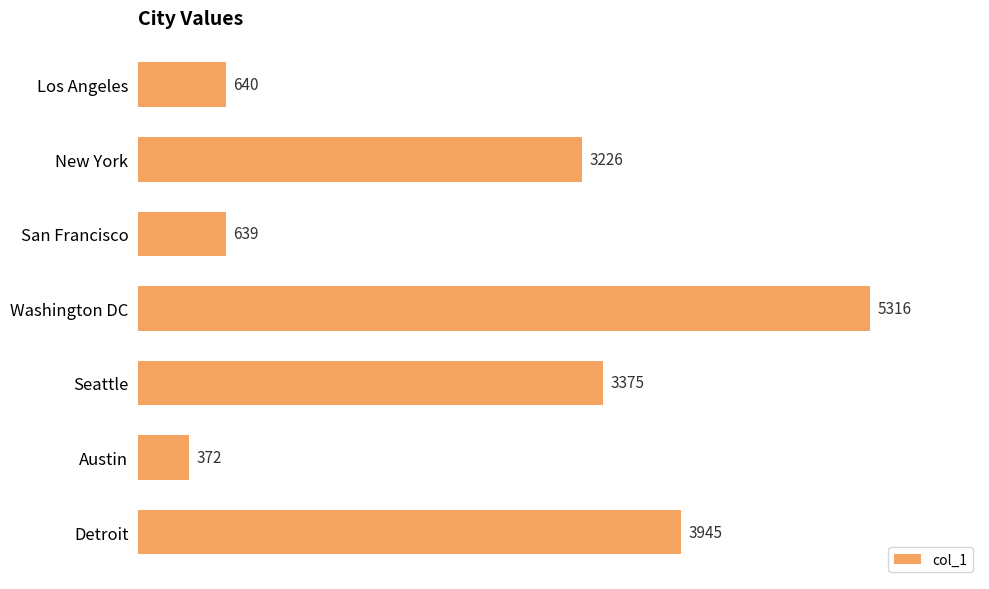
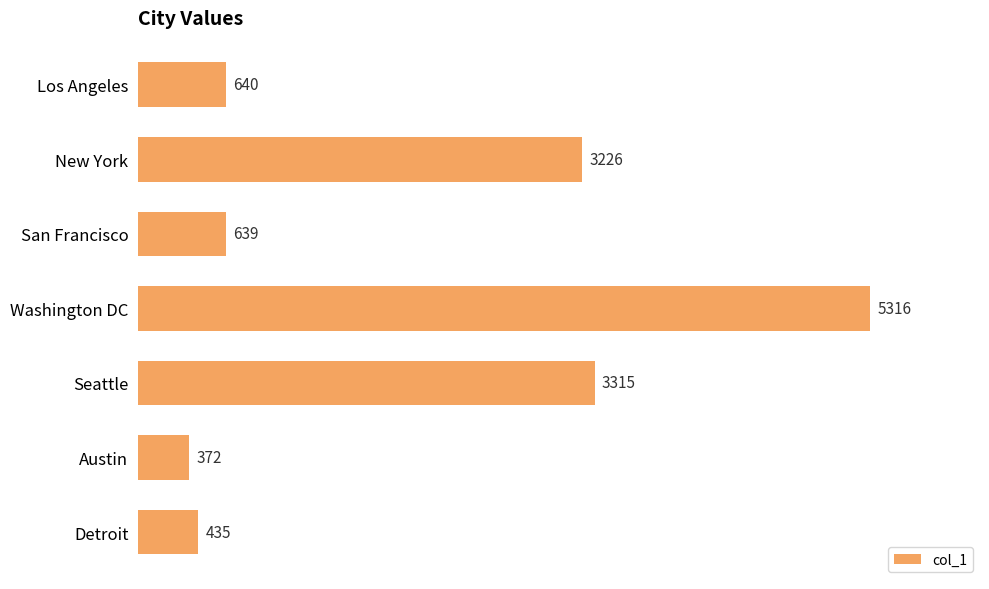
Seattle: 3375 -> 3315
Detroit: 3945 -> 435
